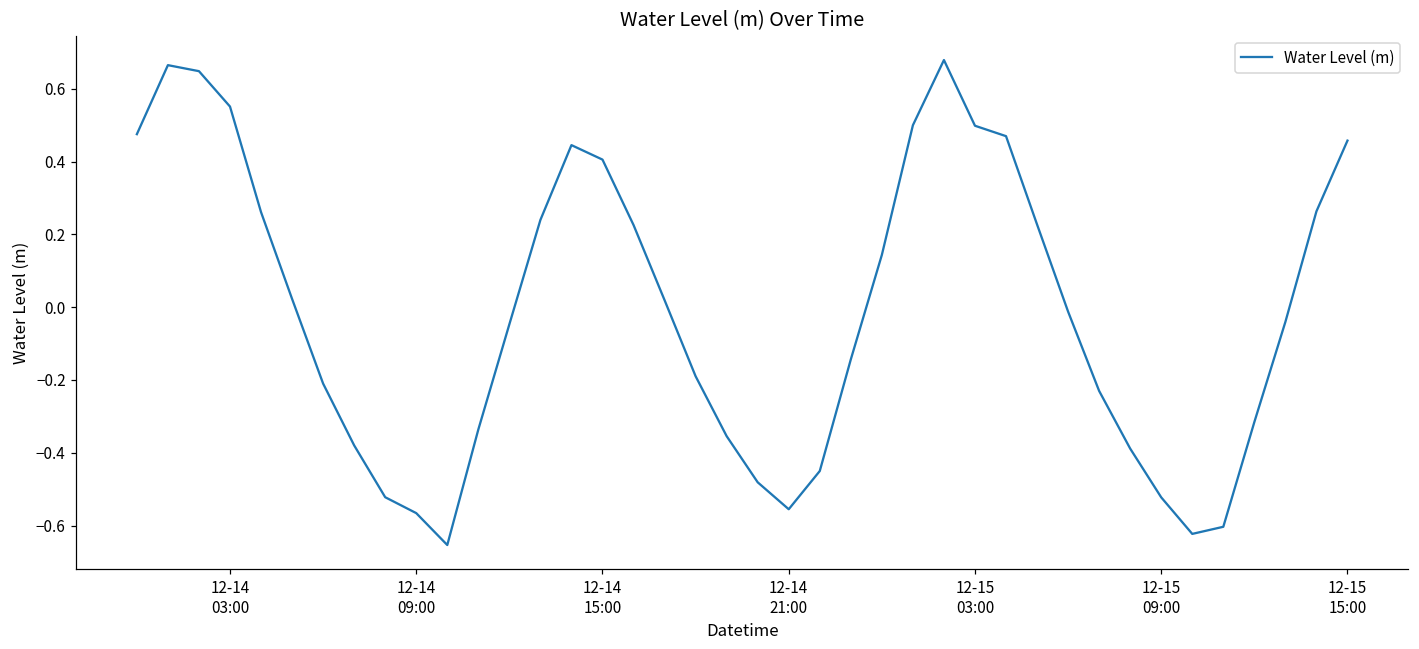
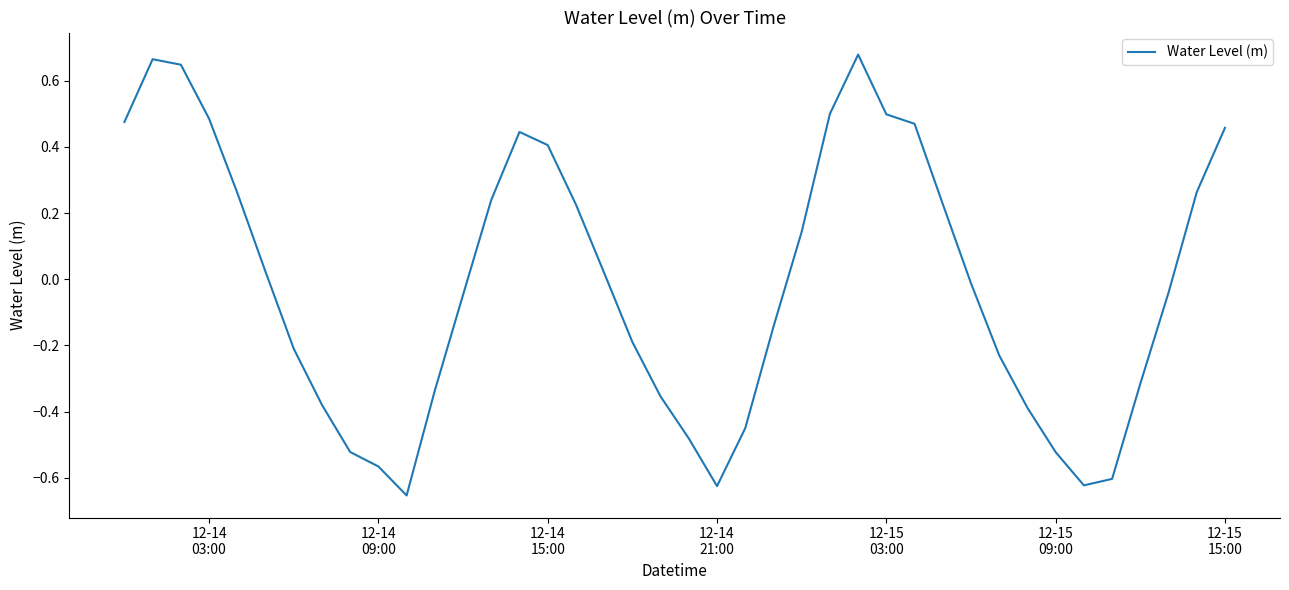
12-14 03:00: 0.55 -> 0.49
12-14 21:00: -0.56 -> -0.63
